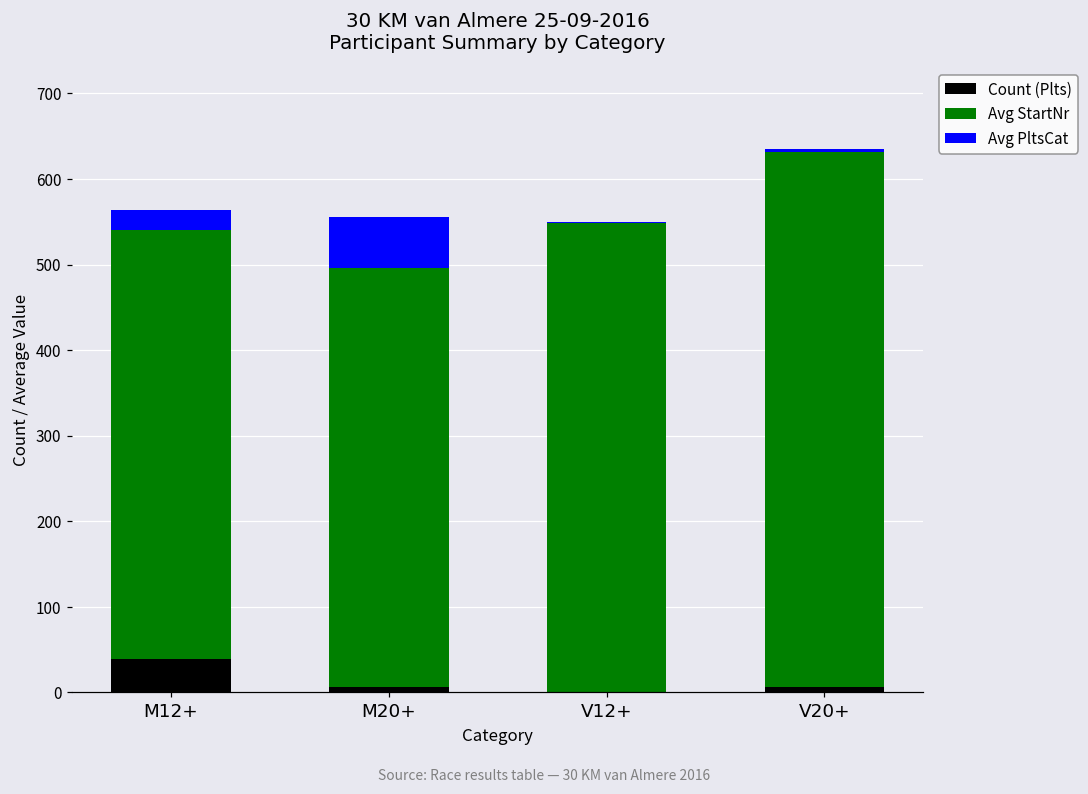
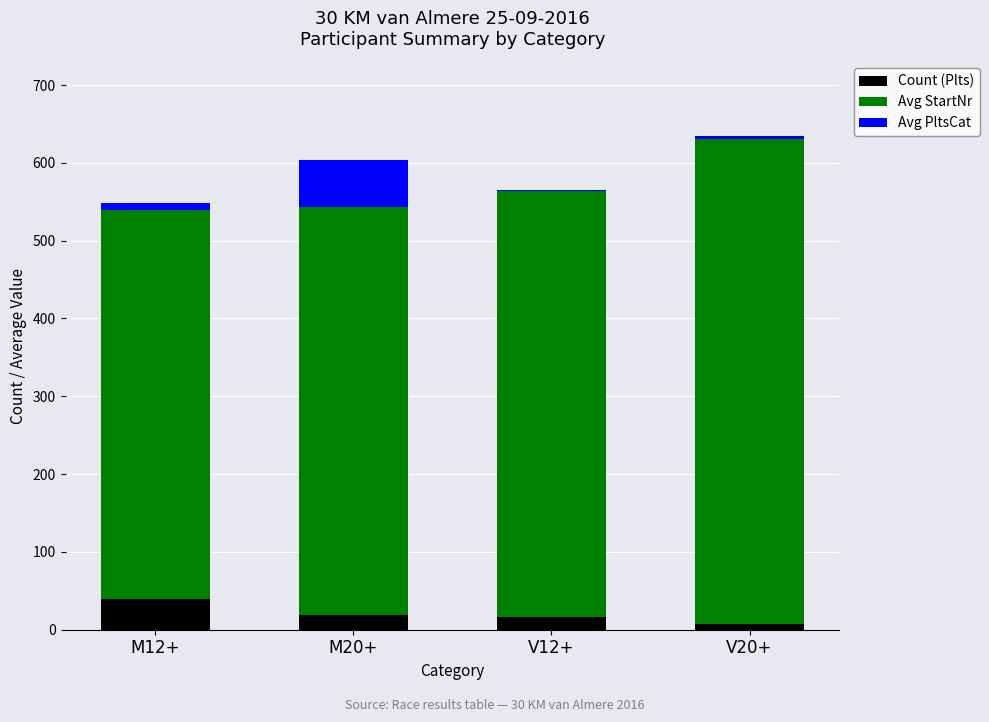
Avg PltsCat, M12+: 20 -> 10
Count (Plts), M20+: 10 -> 20
Avg StartNr, M20+: 490 -> 520
Count (Plts), V12+: 0 -> 20
